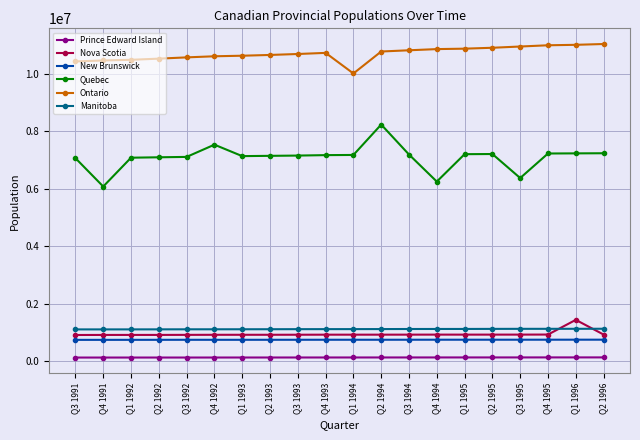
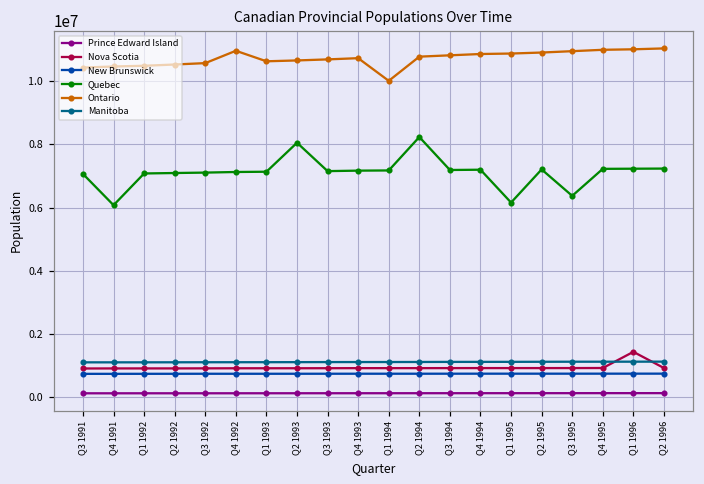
Quebec, Q4 1992: 7500000 -> 7100000
Ontario, Q4 1992: 10600000 -> 11000000
Quebec, Q2 1993: 7100000 -> 8100000
Quebec, Q4 1994: 6300000 -> 7200000
Quebec, Q1 1995: 7200000 -> 6200000
